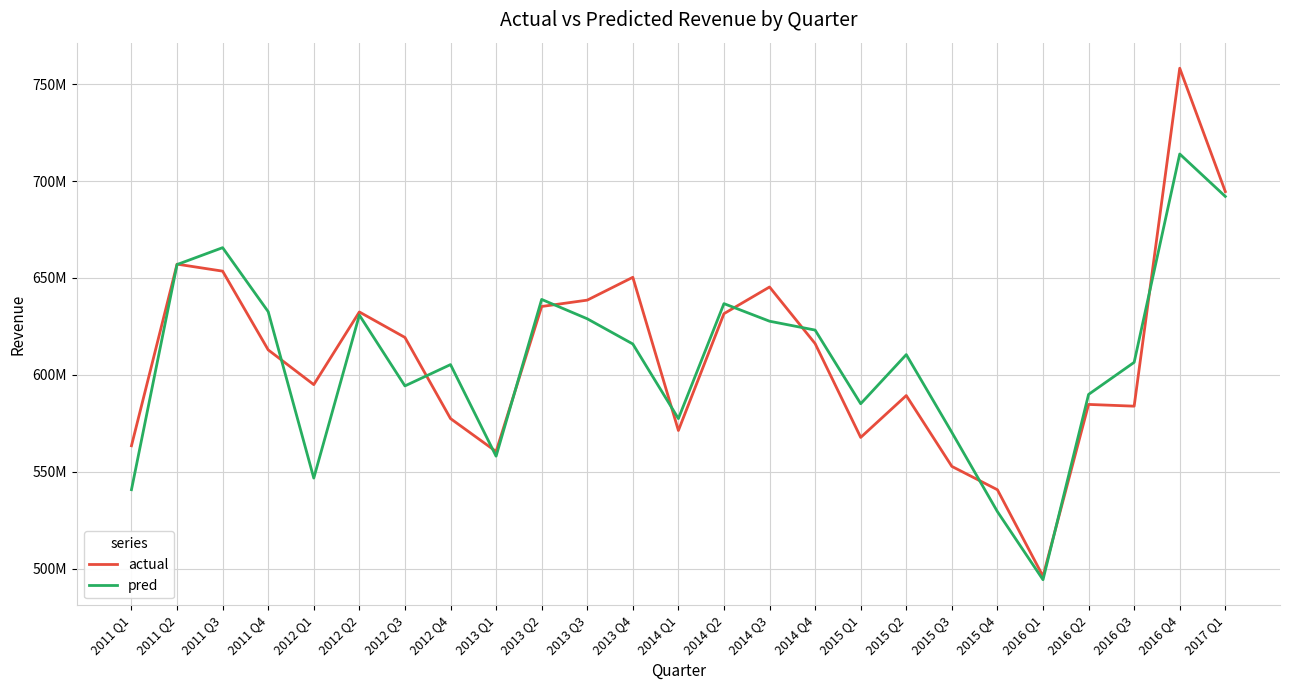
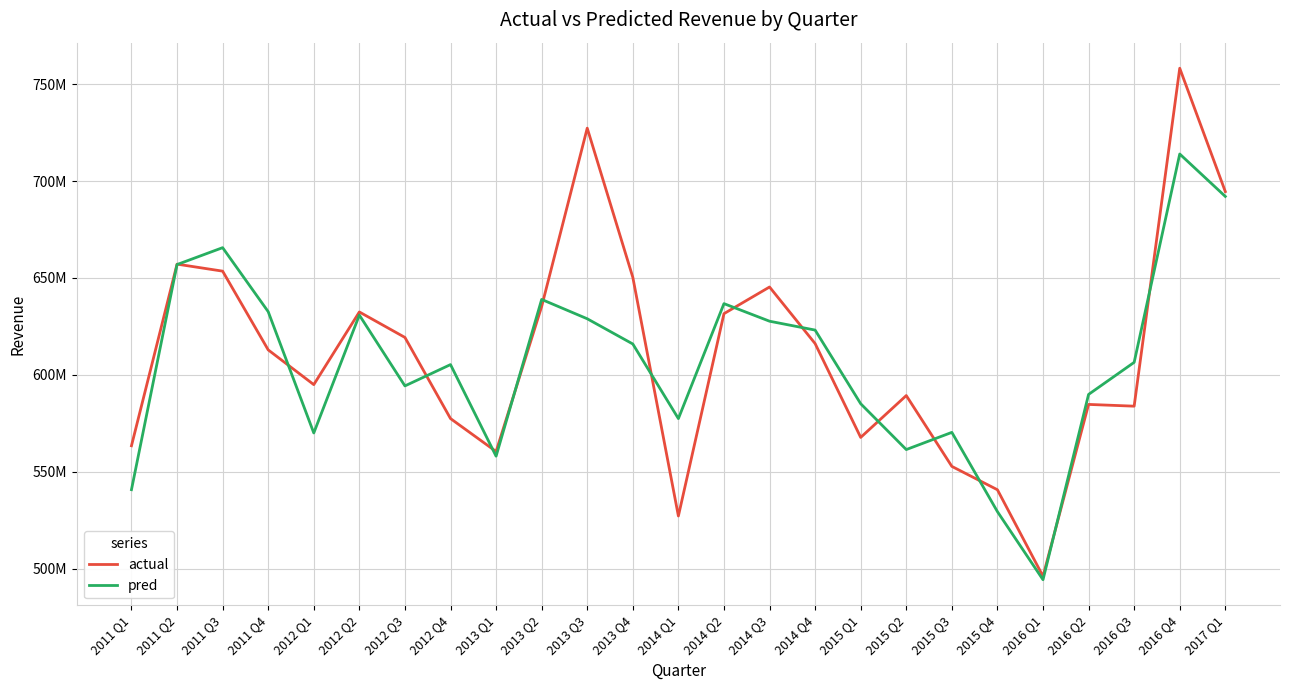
pred, 2012 Q1: 547000000 -> 570000000
actual, 2013 Q3: 639000000 -> 727000000
actual, 2014 Q1: 571000000 -> 527000000
pred, 2015 Q2: 610000000 -> 561000000
